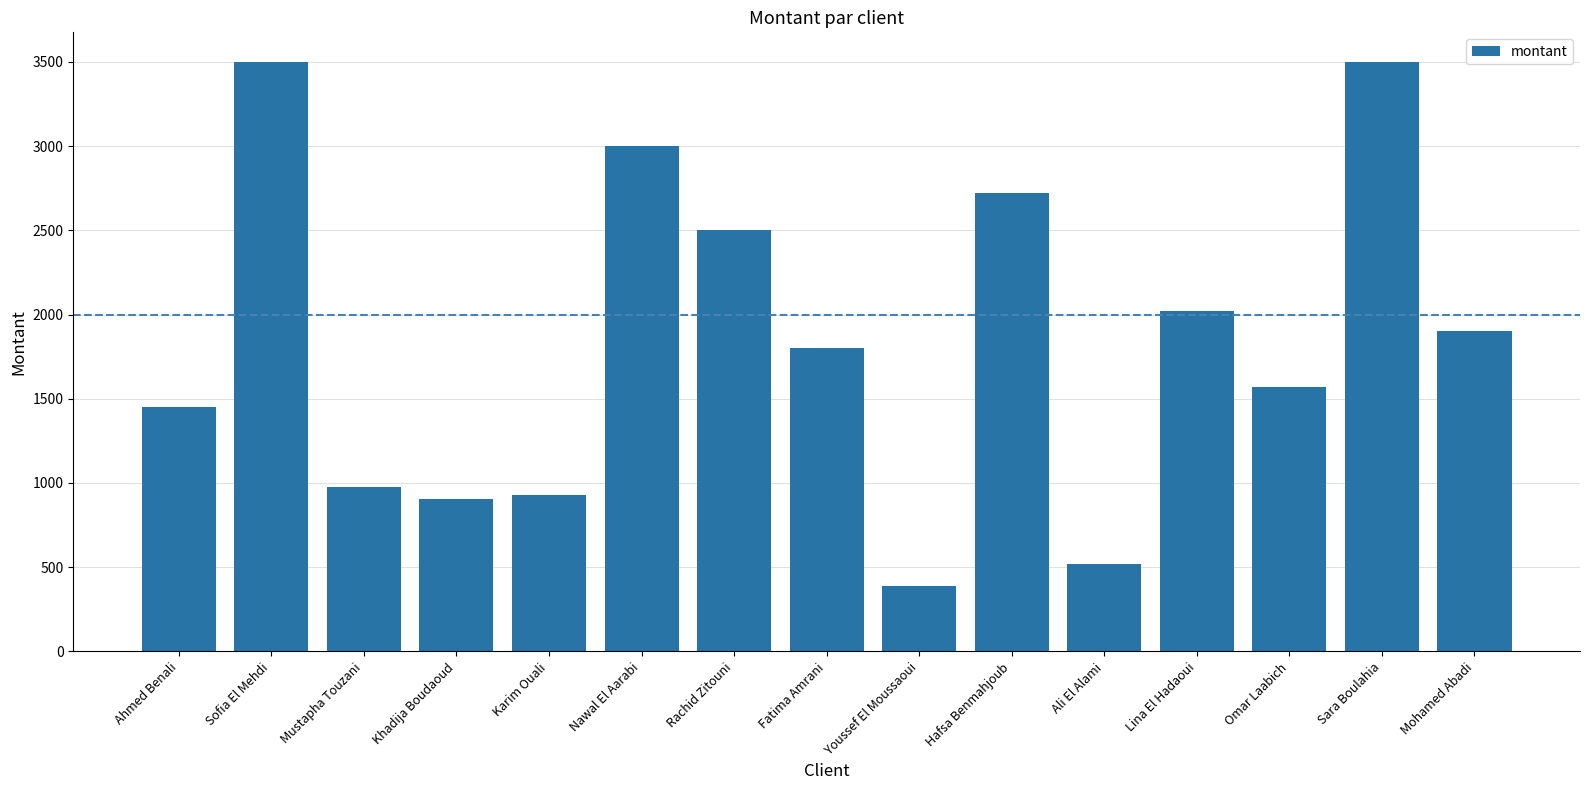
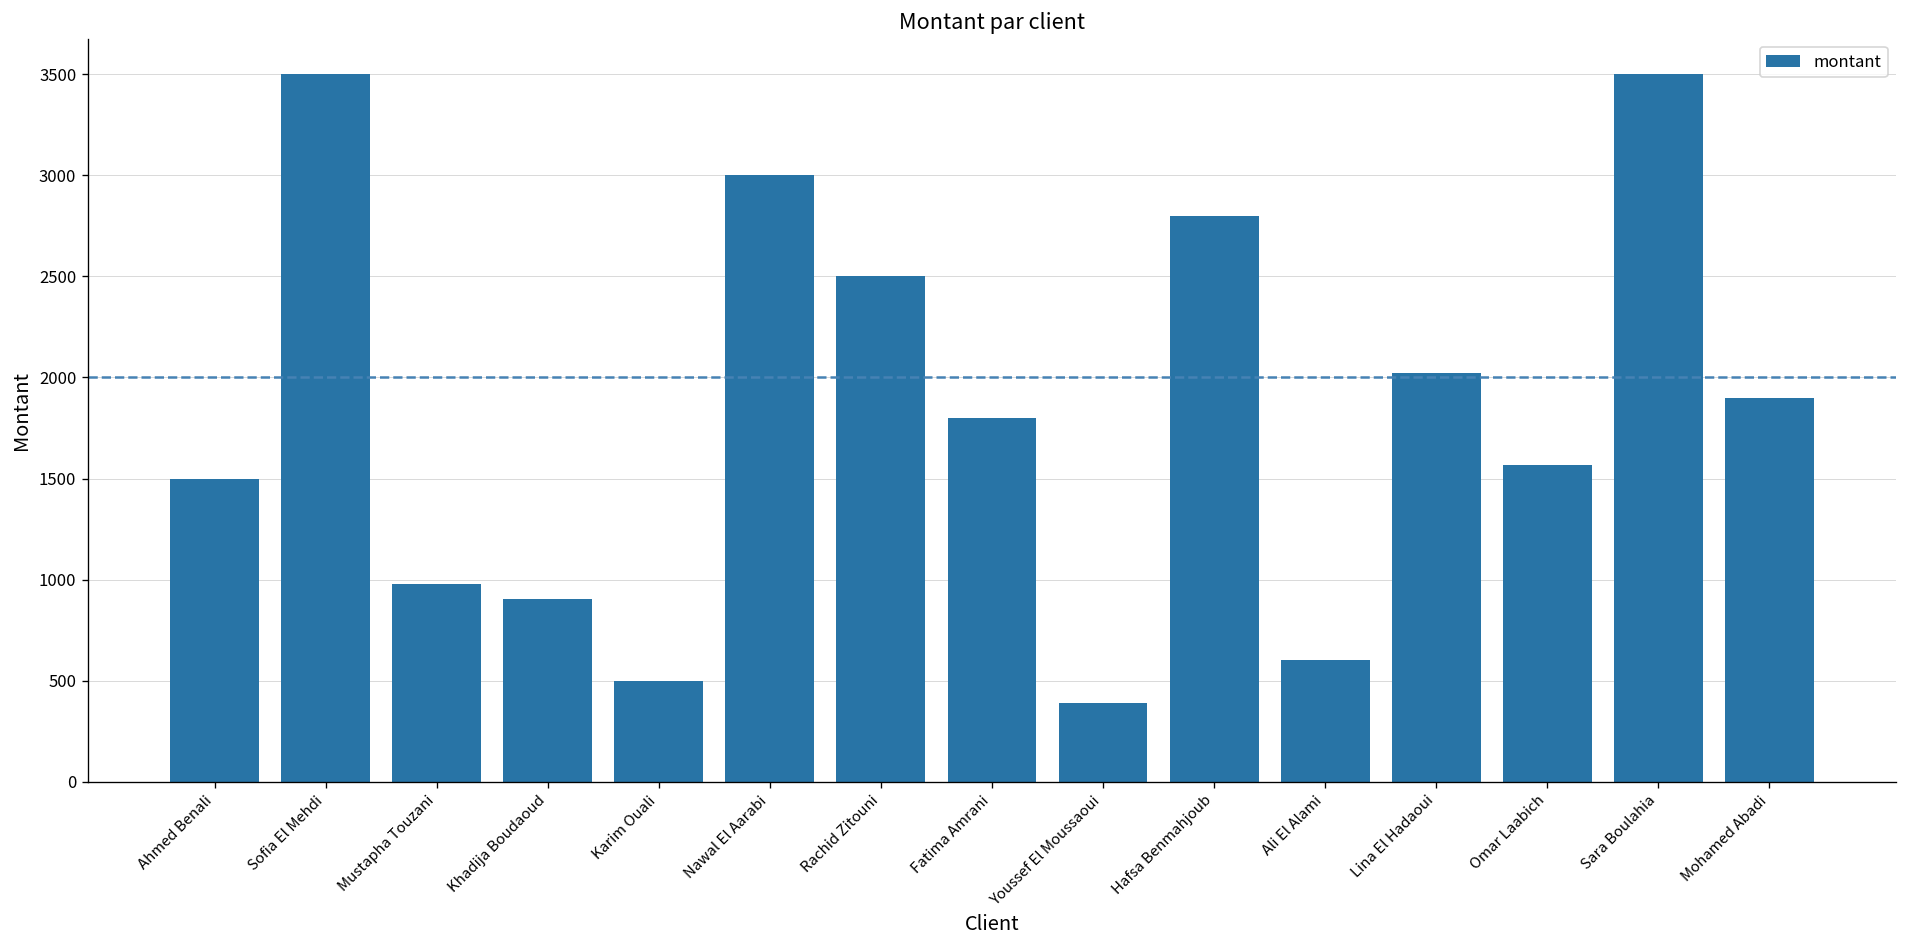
Ahmed Benali: 1450 -> 1500
Karim Ouali: 930 -> 500
Hafsa Benmahjoub: 2720 -> 2800
Ali El Alami: 520 -> 600
